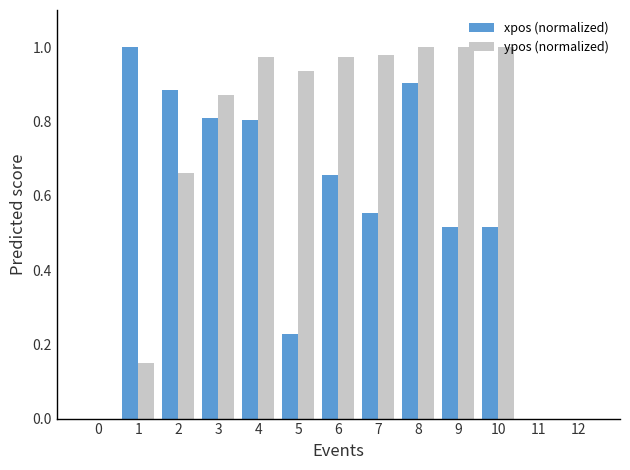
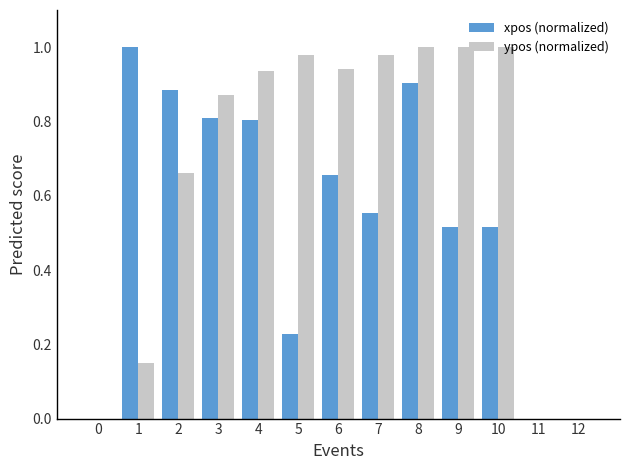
ypos (normalized), 4: 0.97 -> 0.94
ypos (normalized), 5: 0.94 -> 0.98
ypos (normalized), 6: 0.97 -> 0.94
